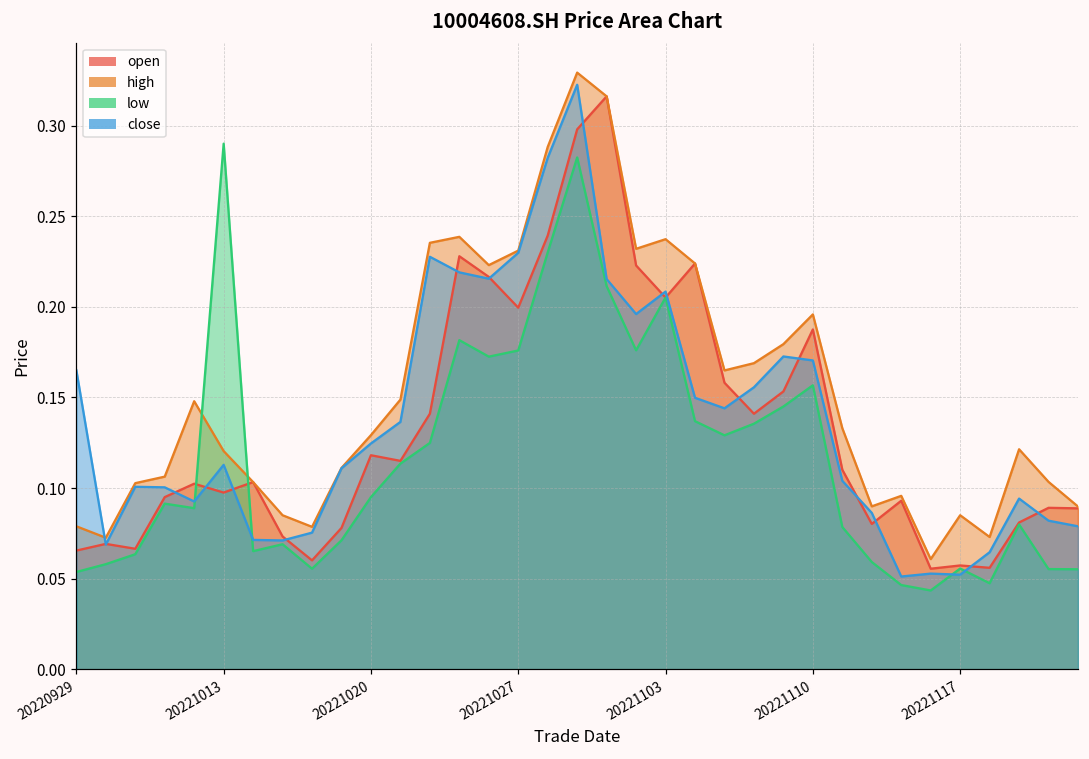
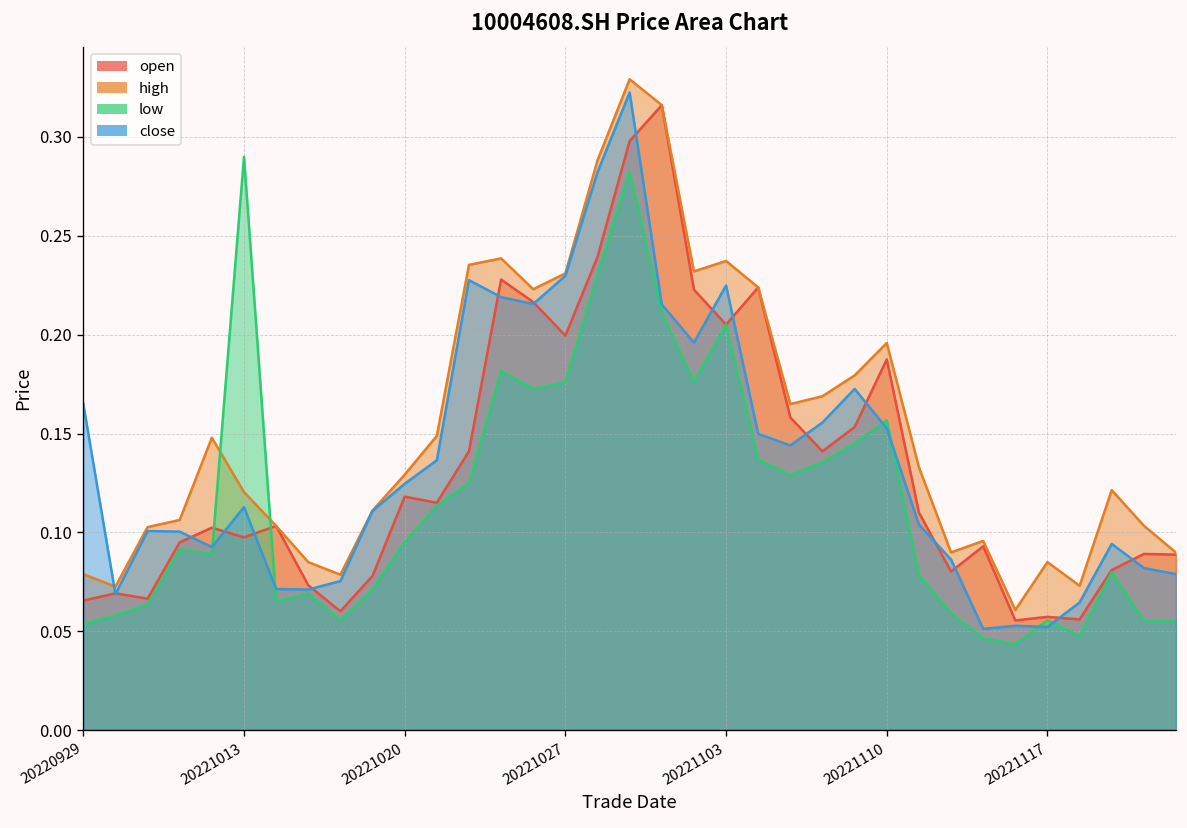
close, 20221103: 0.208 -> 0.225
close, 20221110: 0.170 -> 0.153
